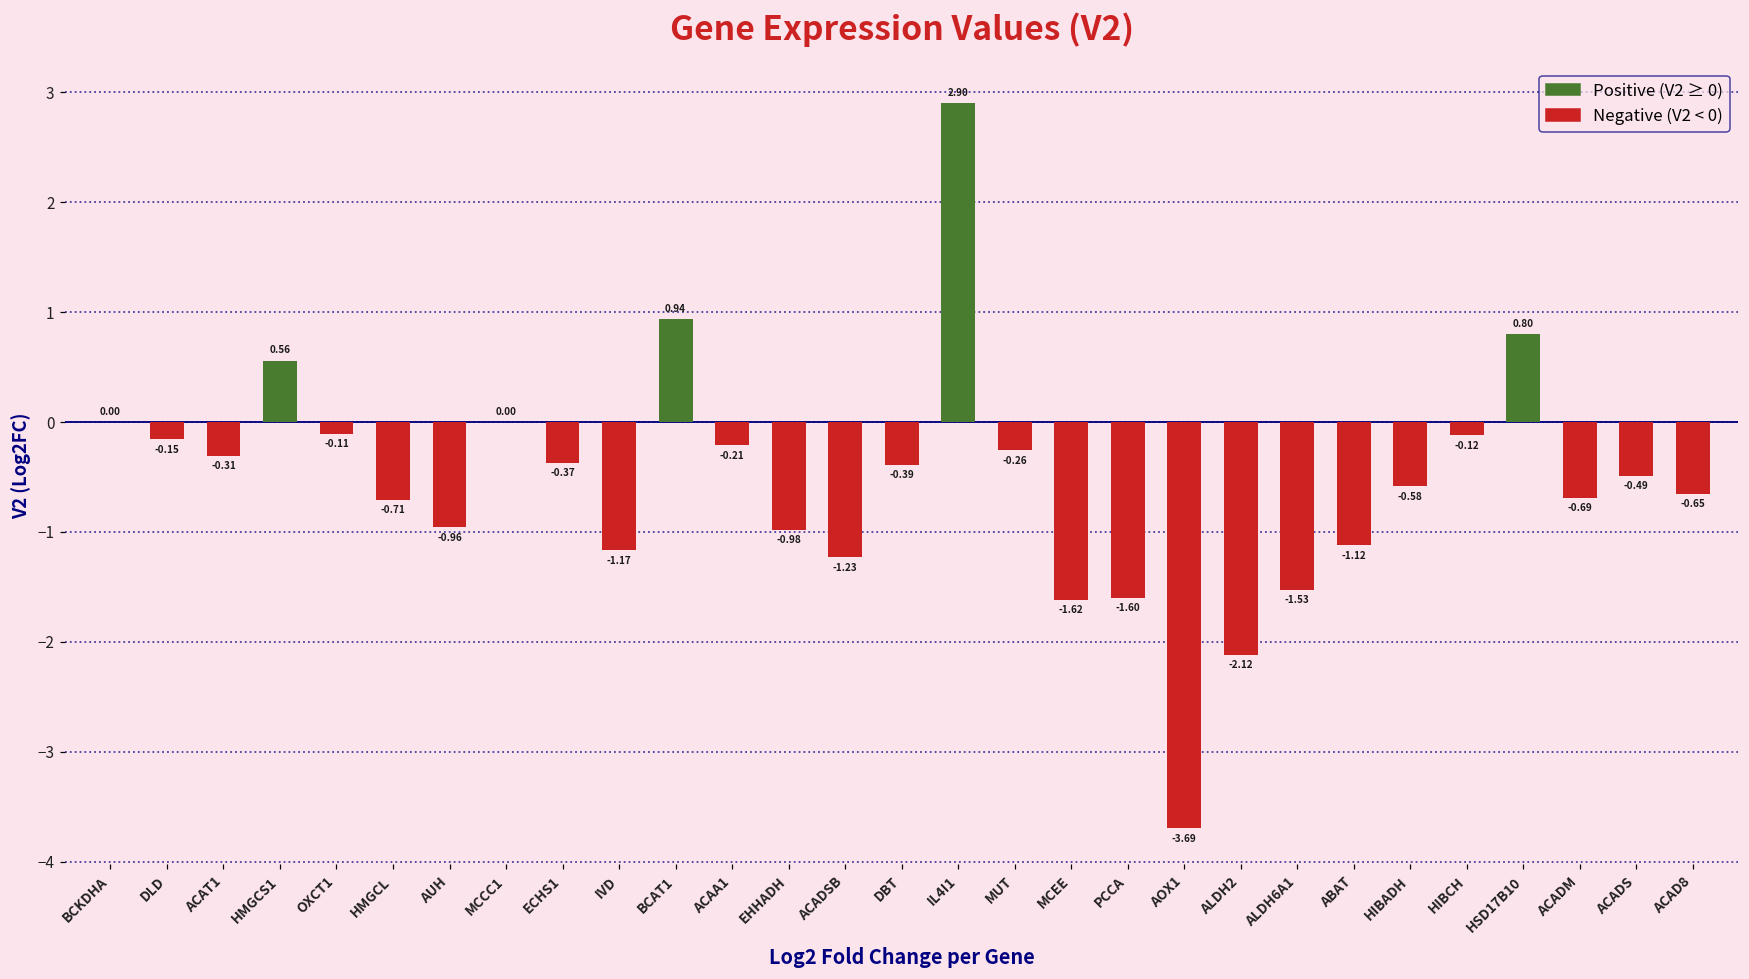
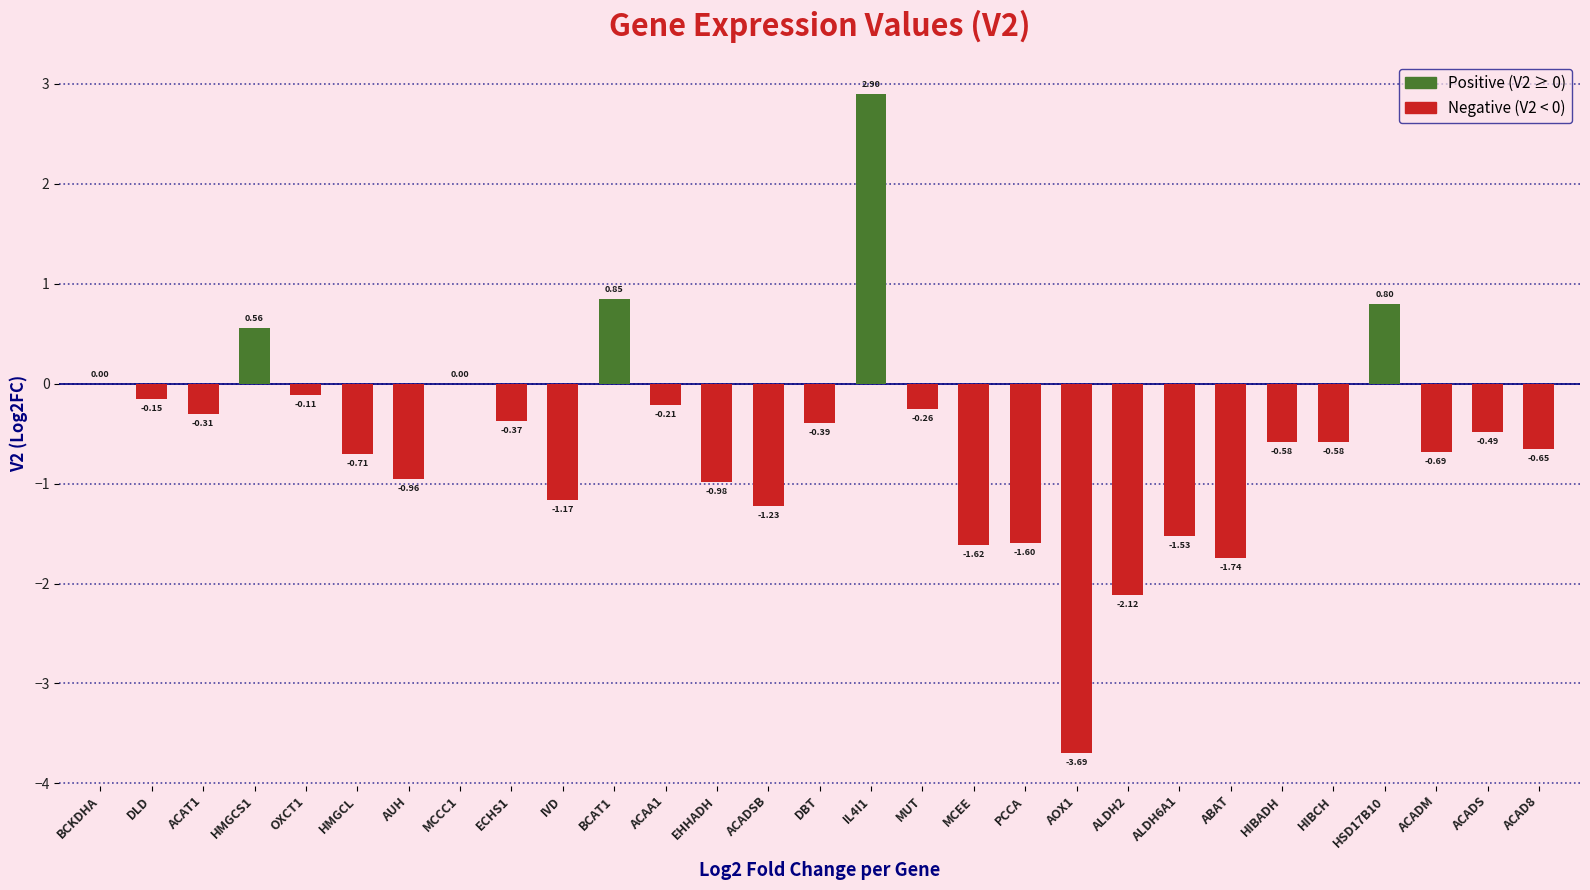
Positive (V2 ≥ 0), BCAT1: 0.94 -> 0.85
Negative (V2 < 0), ABAT: -1.12 -> -1.74
Negative (V2 < 0), HIBCH: -0.12 -> -0.58
